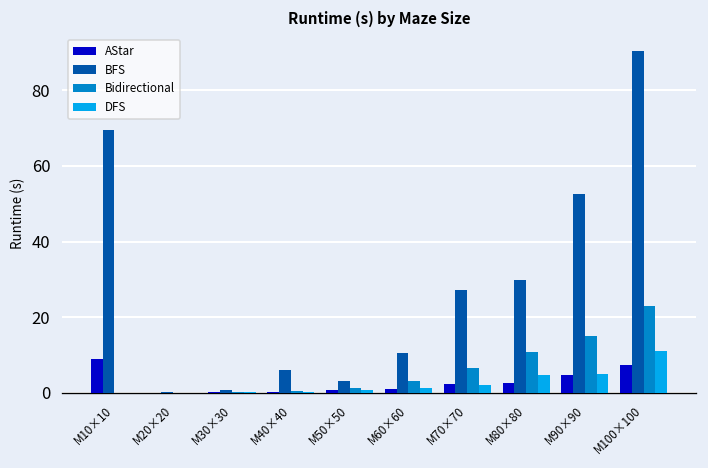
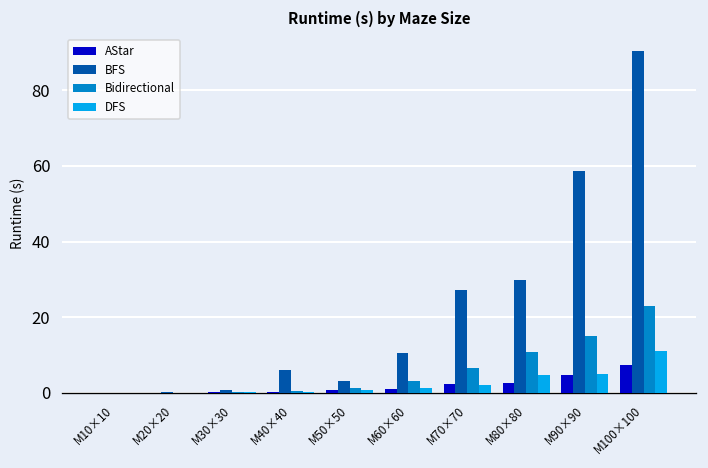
AStar, M10×10: 9 -> 0
BFS, M10×10: 69 -> 0
BFS, M90×90: 53 -> 59
